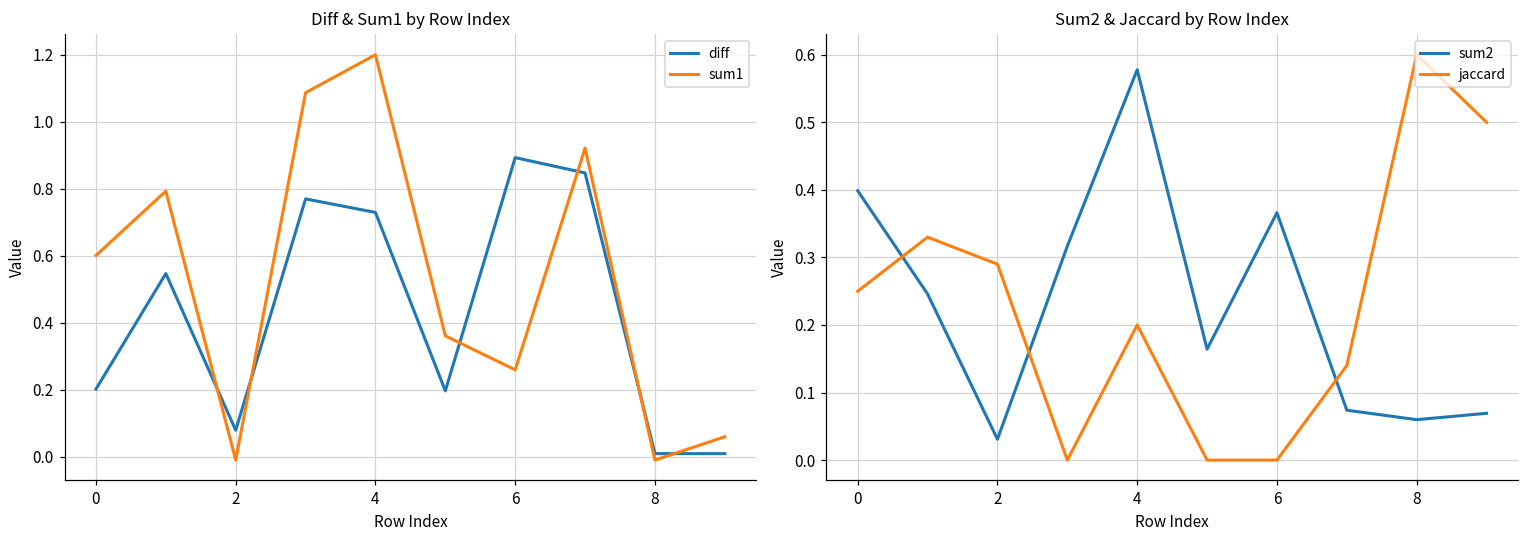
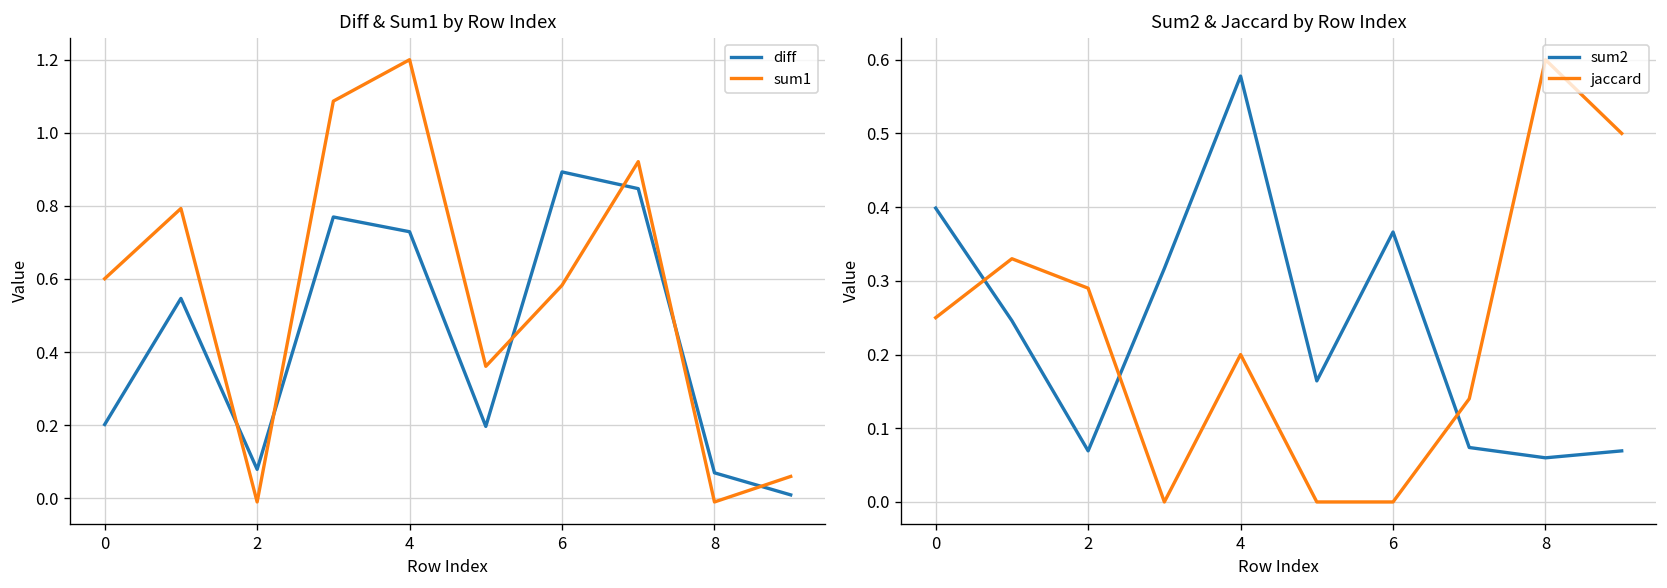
Diff & Sum1 by Row Index, sum1, 6: 0.26 -> 0.58
Diff & Sum1 by Row Index, diff, 8: 0.01 -> 0.07
Sum2 & Jaccard by Row Index, sum2, 2: 0.03 -> 0.07
